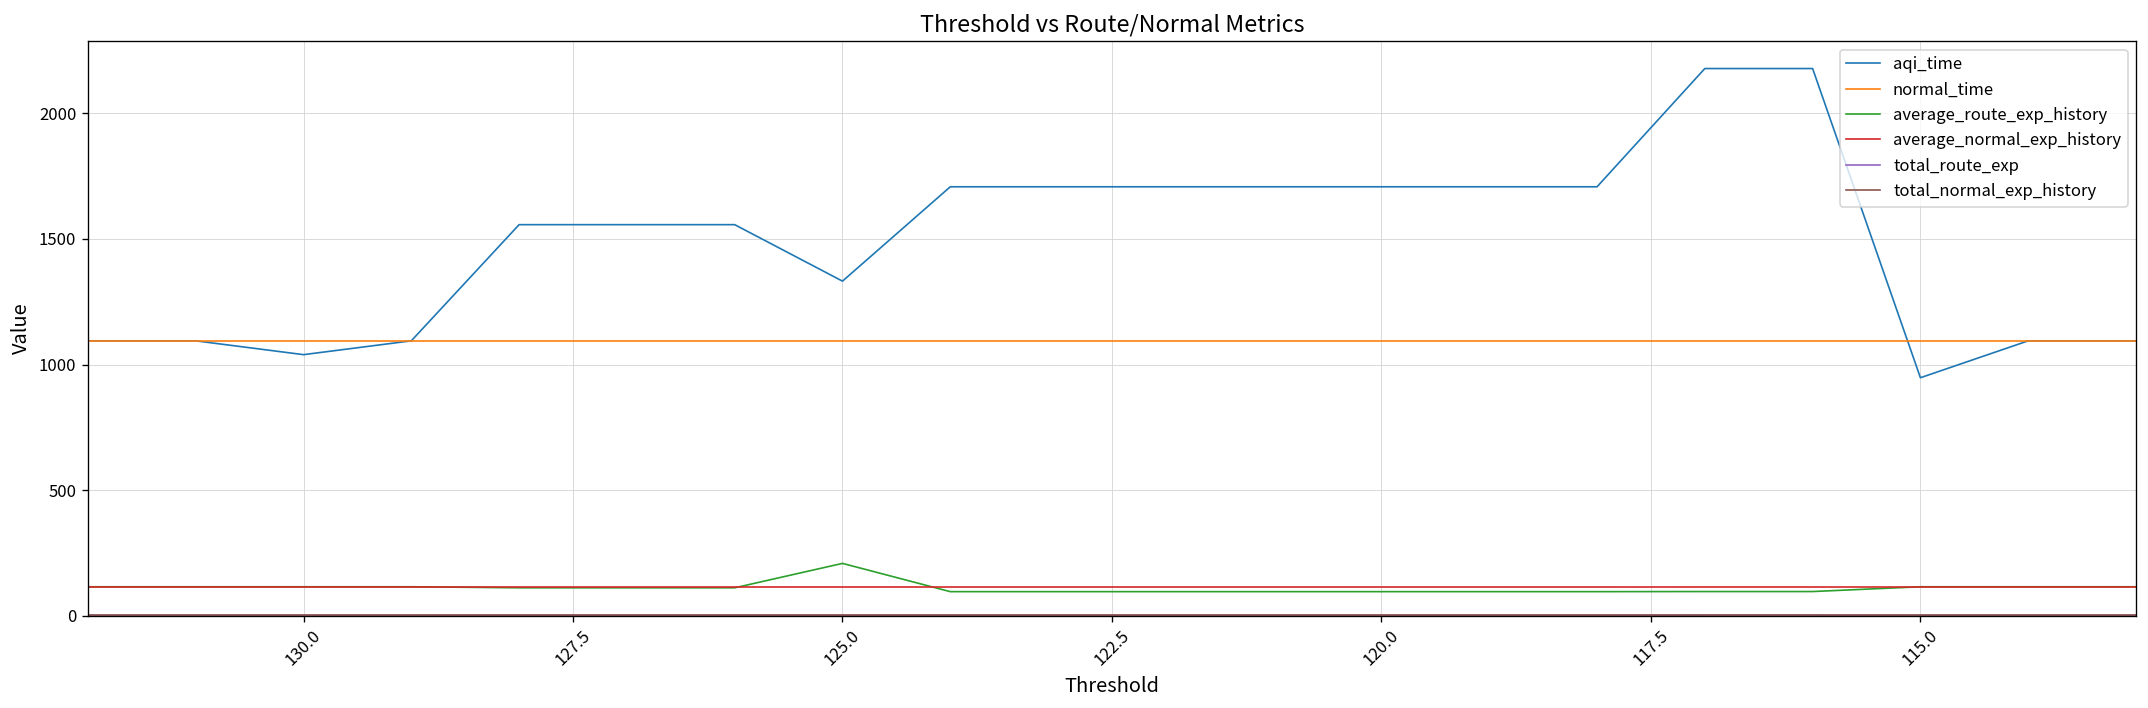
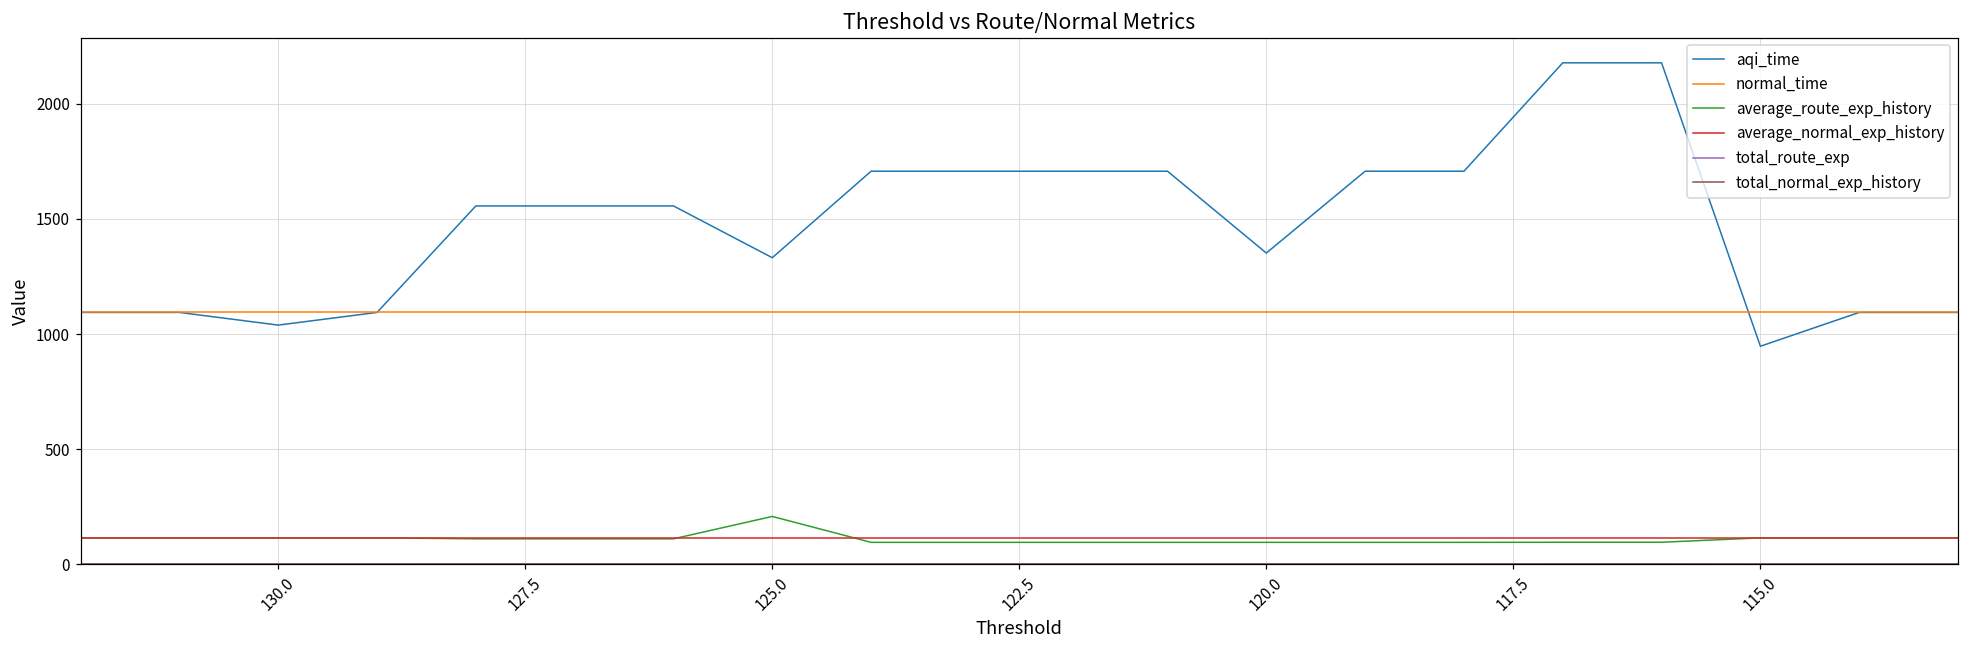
aqi_time, 120.0: 1710 -> 1350
